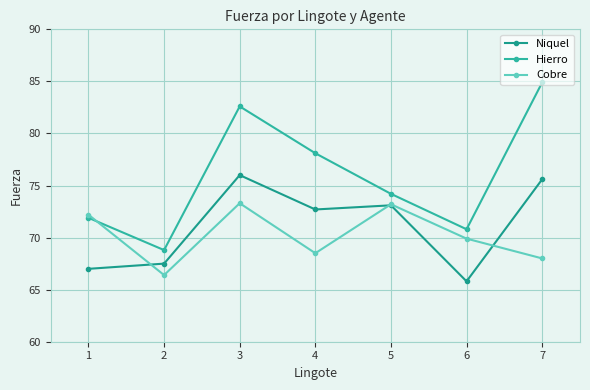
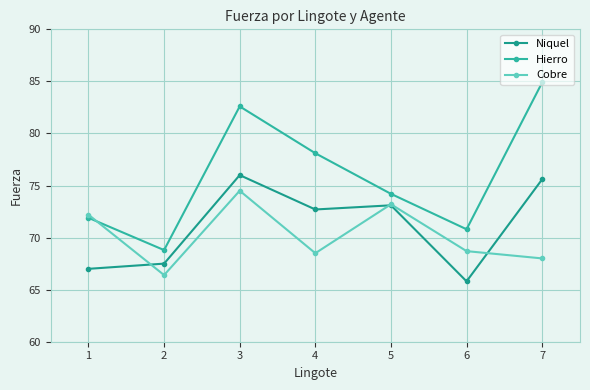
Cobre, 3: 73.3 -> 74.5
Cobre, 6: 69.9 -> 68.7
